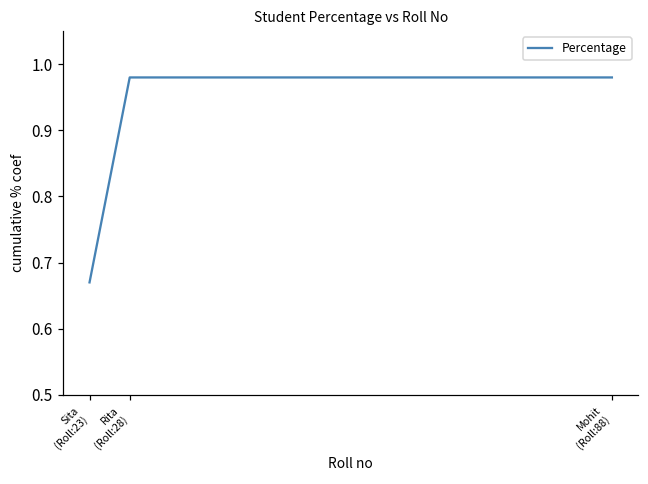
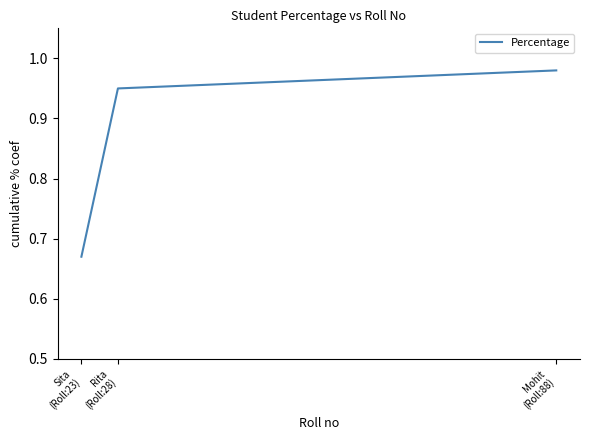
Rita (Roll:28): 0.98 -> 0.95
